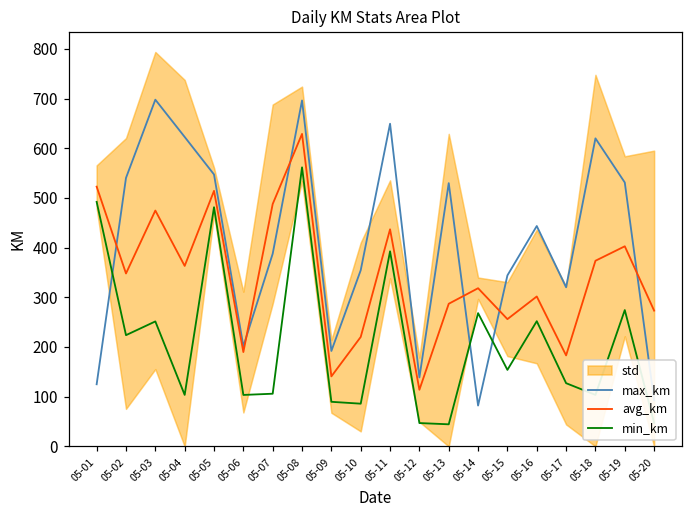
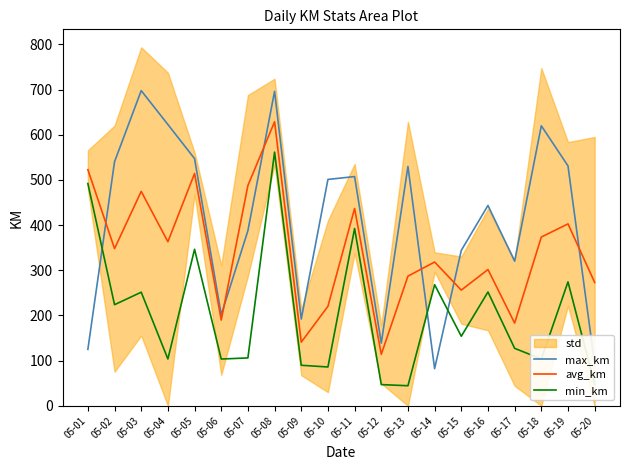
min_km, 05-05: 480 -> 350
max_km, 05-10: 350 -> 500
max_km, 05-11: 650 -> 510
